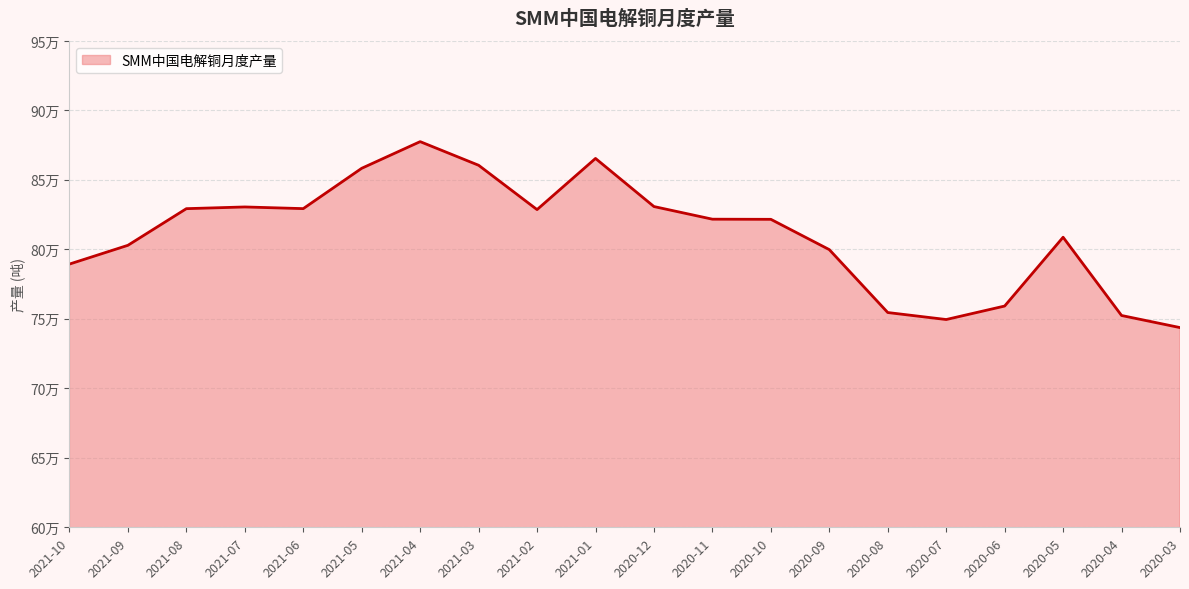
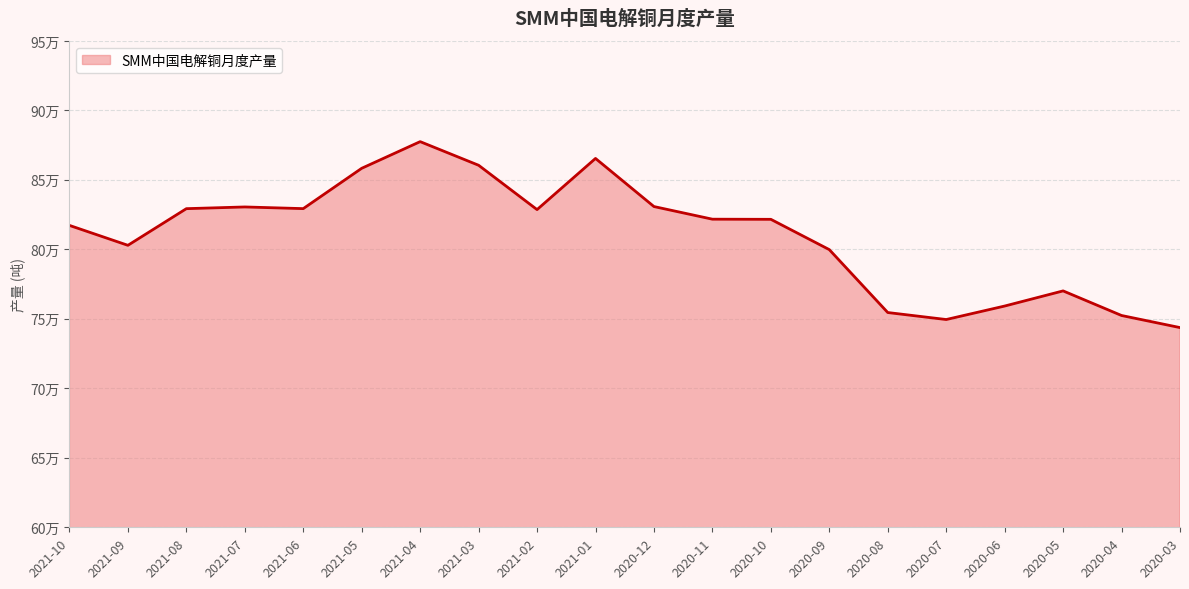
2021-10: 78.9万 -> 81.7万
2020-05: 80.9万 -> 77.0万
